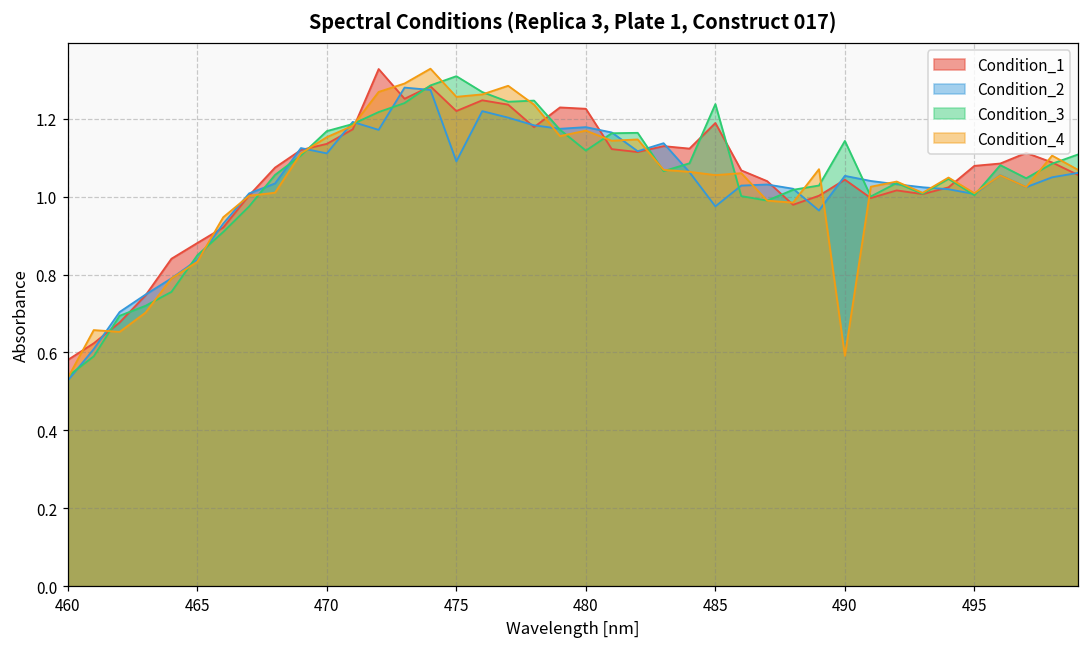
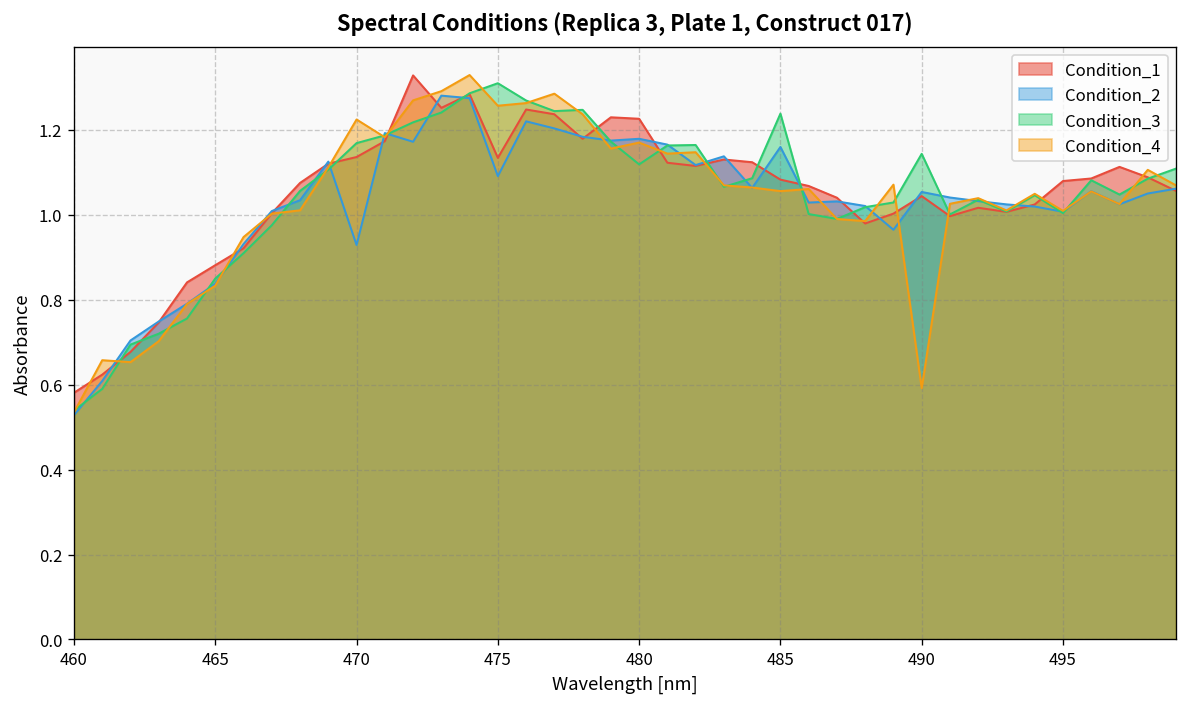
Condition_2, 470: 1.11 -> 0.93
Condition_4, 470: 1.15 -> 1.22
Condition_1, 475: 1.22 -> 1.13
Condition_1, 485: 1.19 -> 1.08
Condition_2, 485: 0.98 -> 1.16
